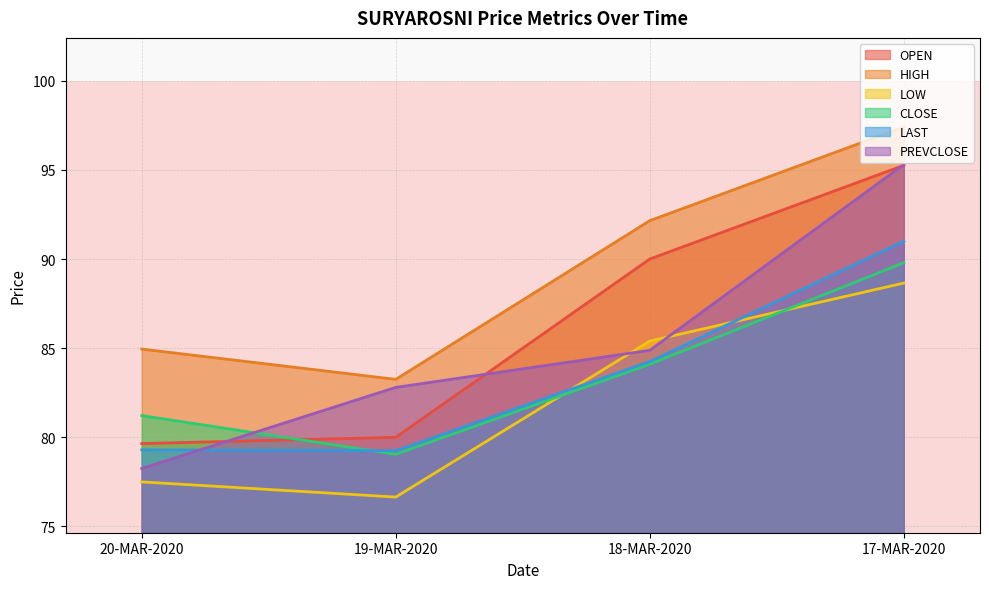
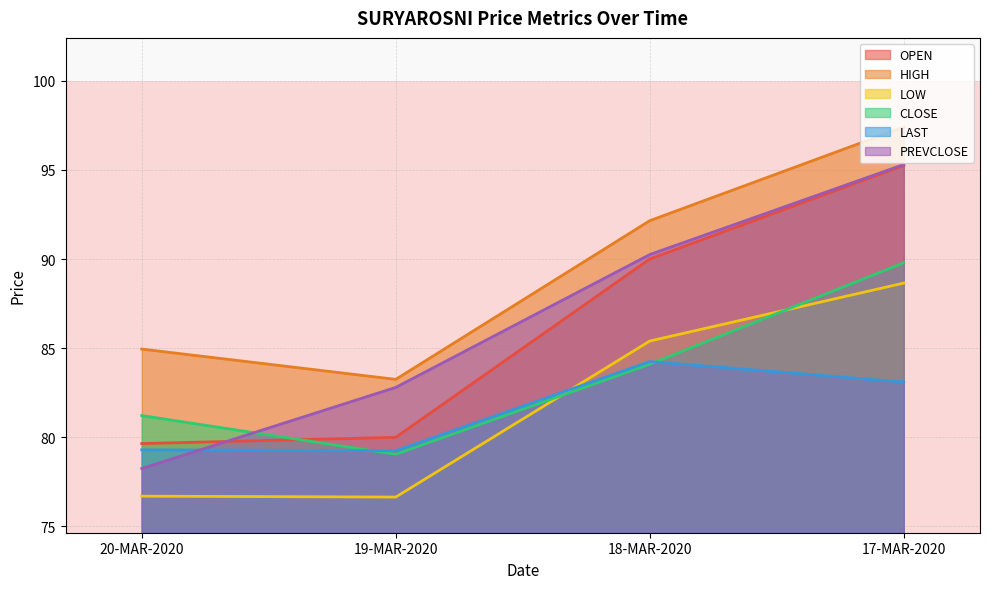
LOW, 20-MAR-2020: 77.5 -> 76.7
PREVCLOSE, 18-MAR-2020: 84.9 -> 90.3
LAST, 17-MAR-2020: 91.0 -> 83.1
